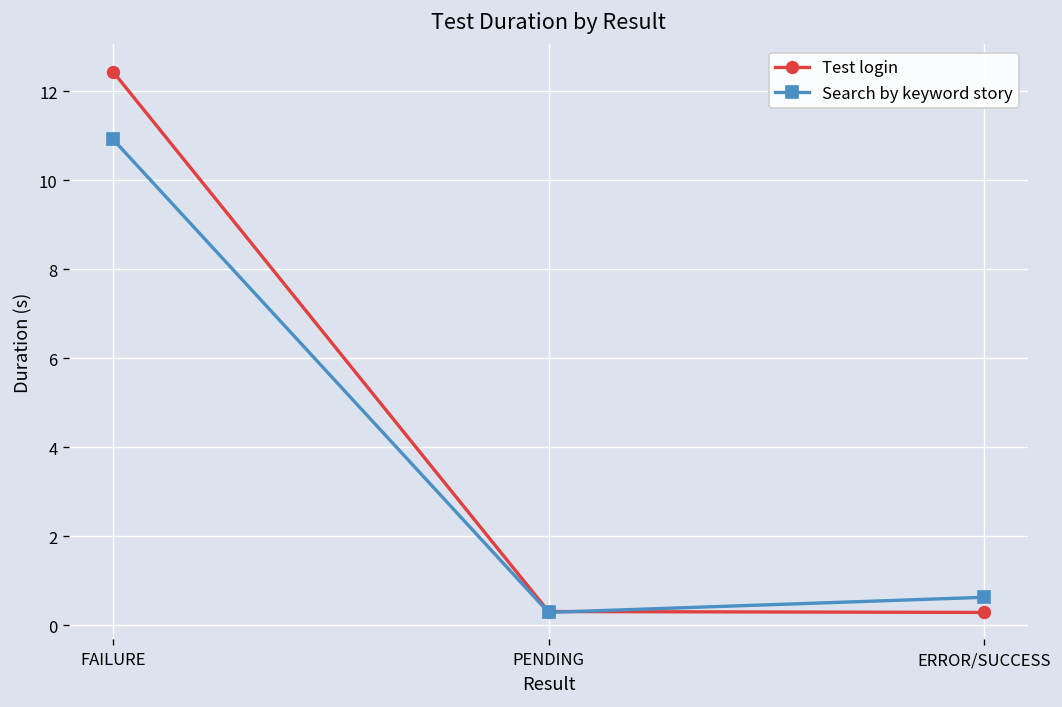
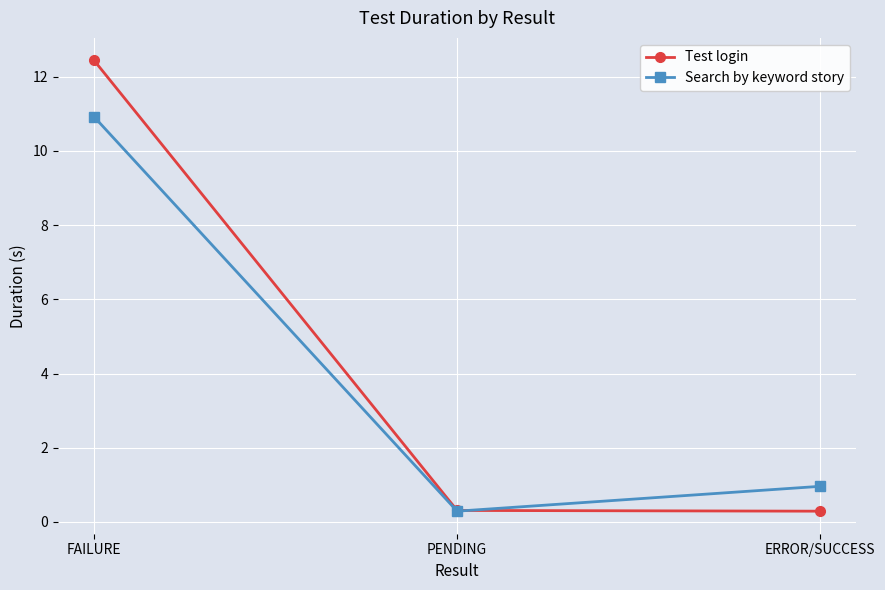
Search by keyword story, ERROR/SUCCESS: 0.6 -> 1.0
